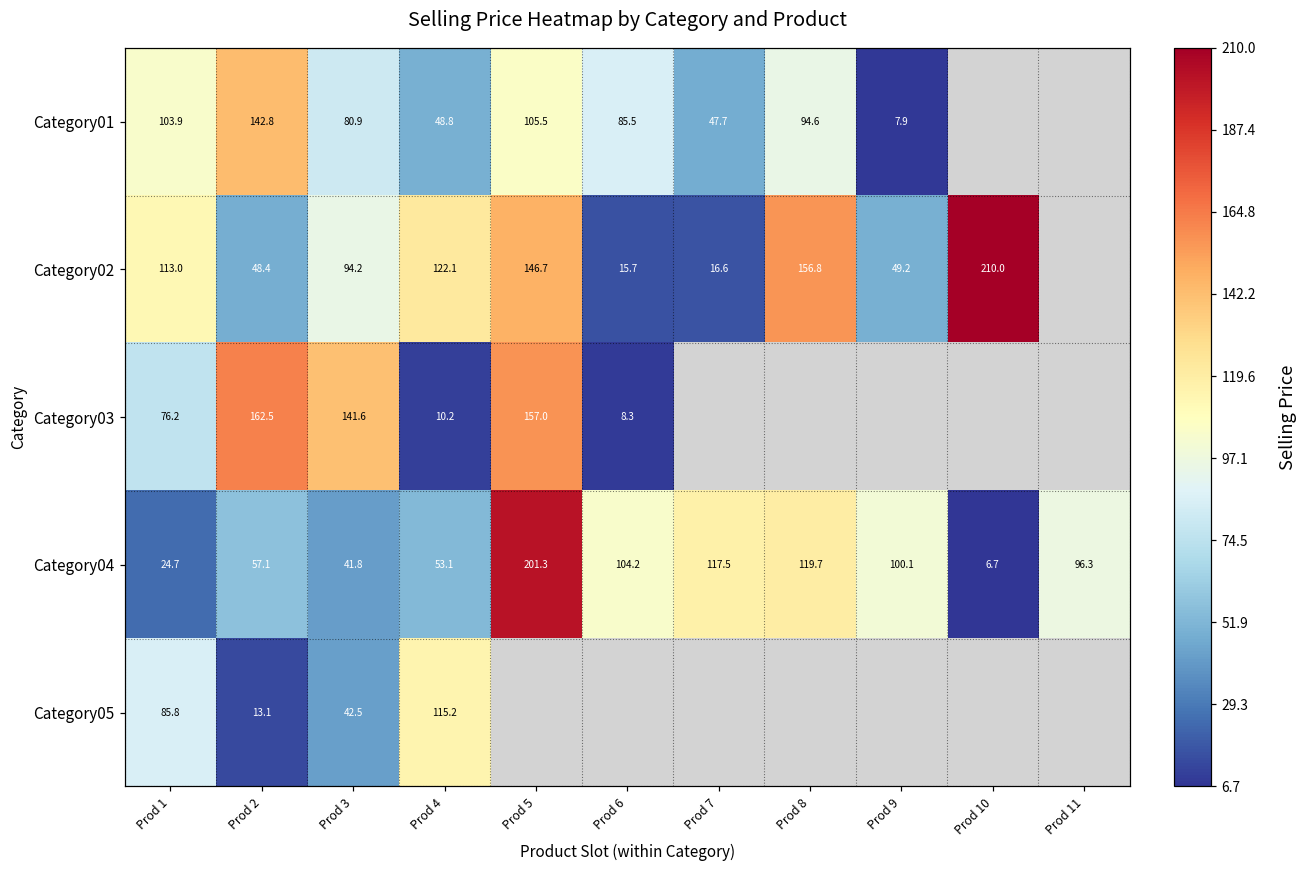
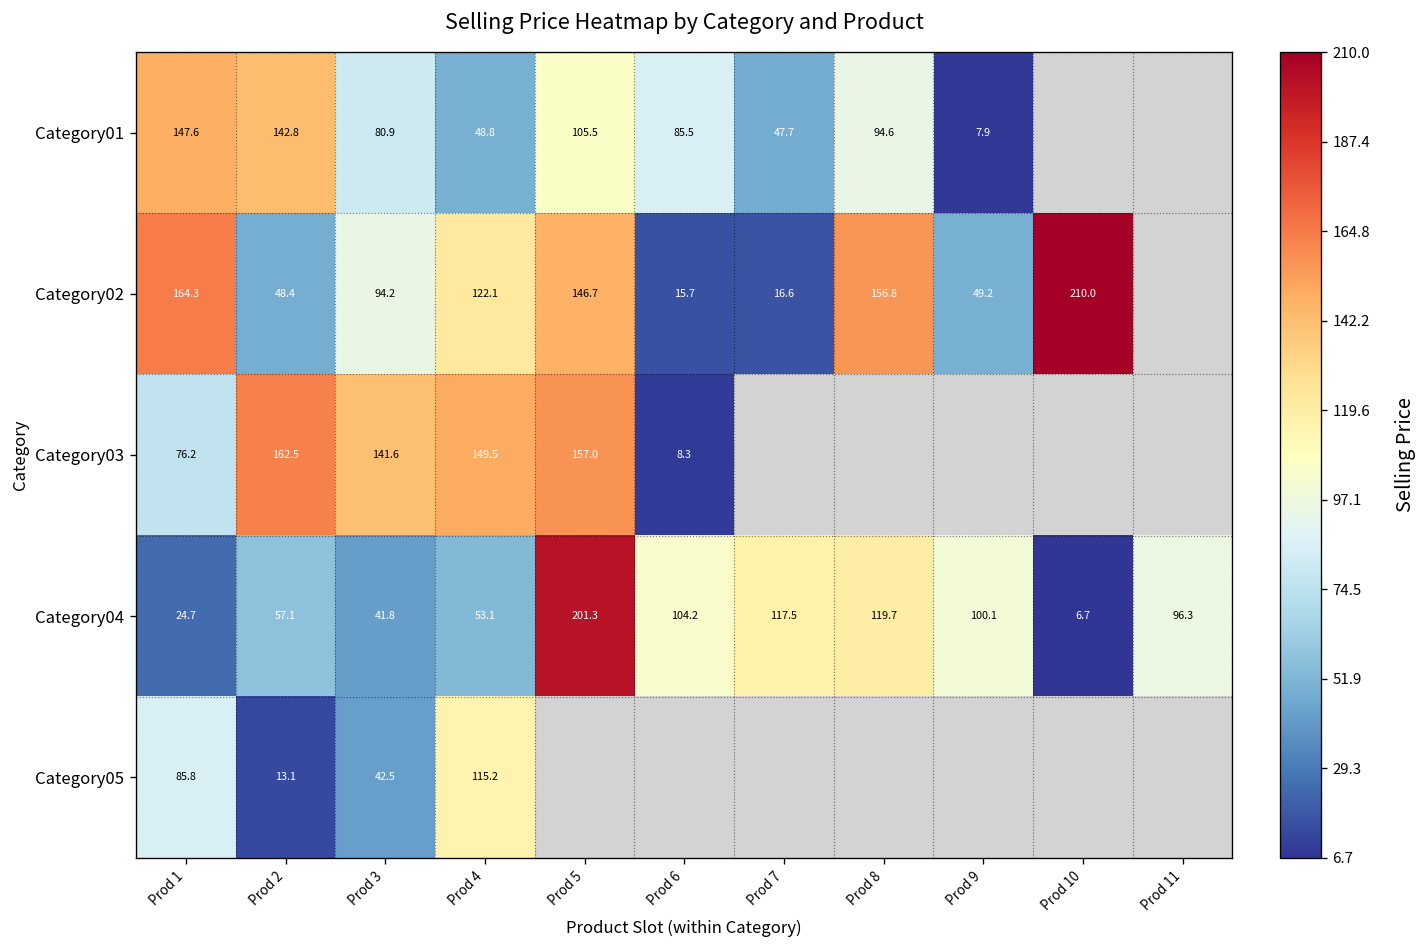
Category01, Prod 1: 103.9 -> 147.6
Category02, Prod 1: 113.0 -> 164.3
Category03, Prod 4: 10.2 -> 149.5
